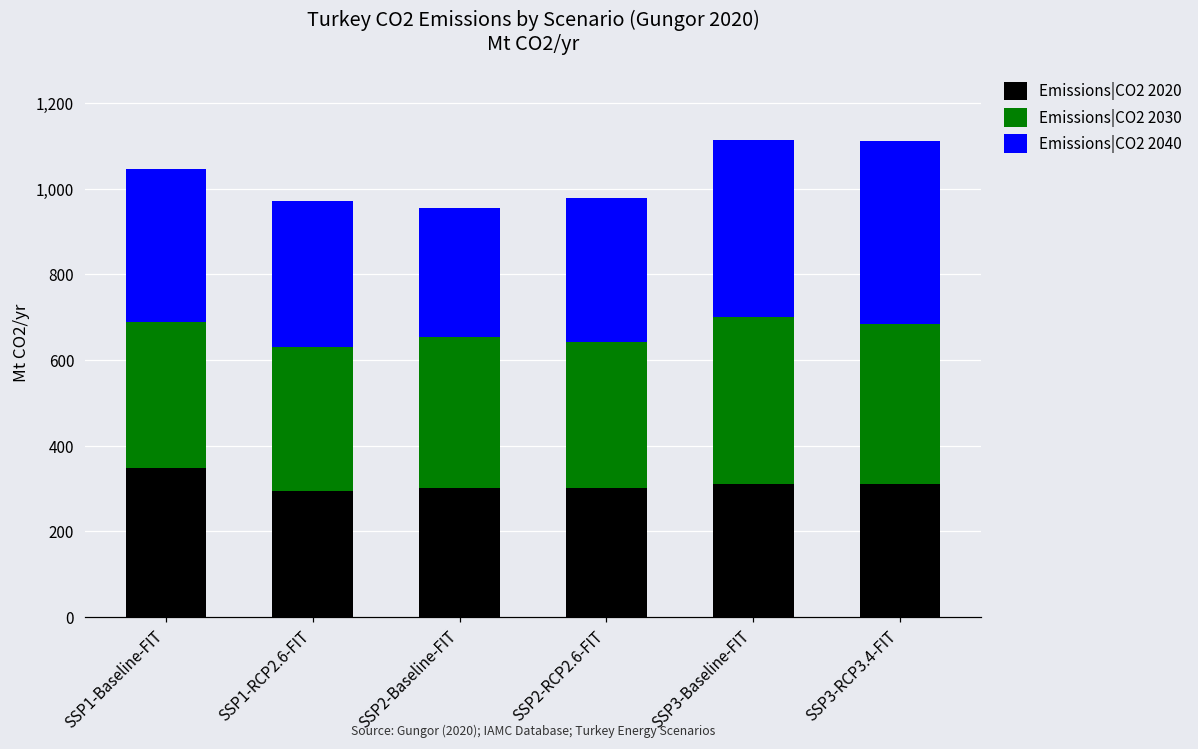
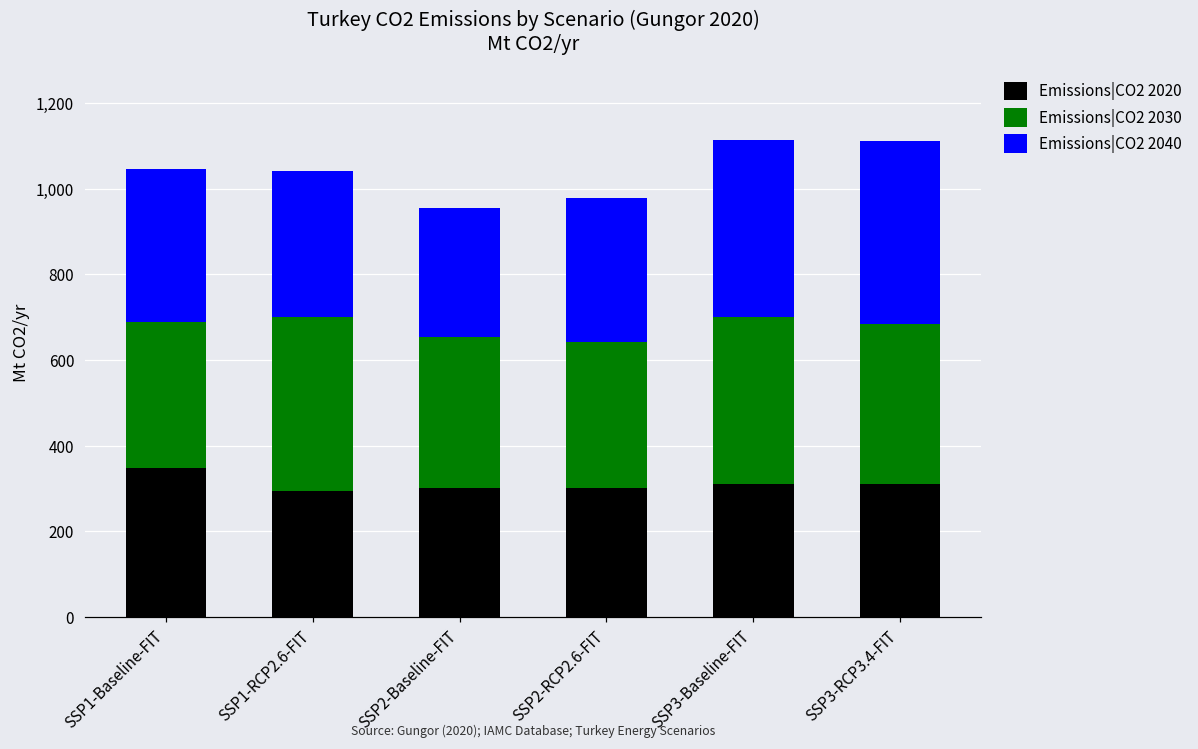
Emissions|CO2 2030, SSP1-RCP2.6-FIT: 340 -> 410
